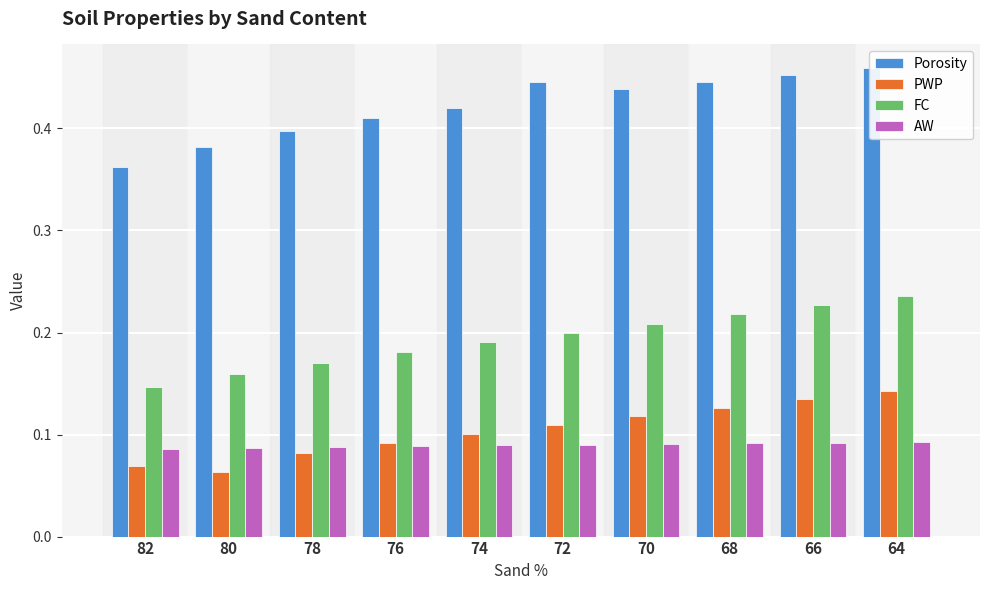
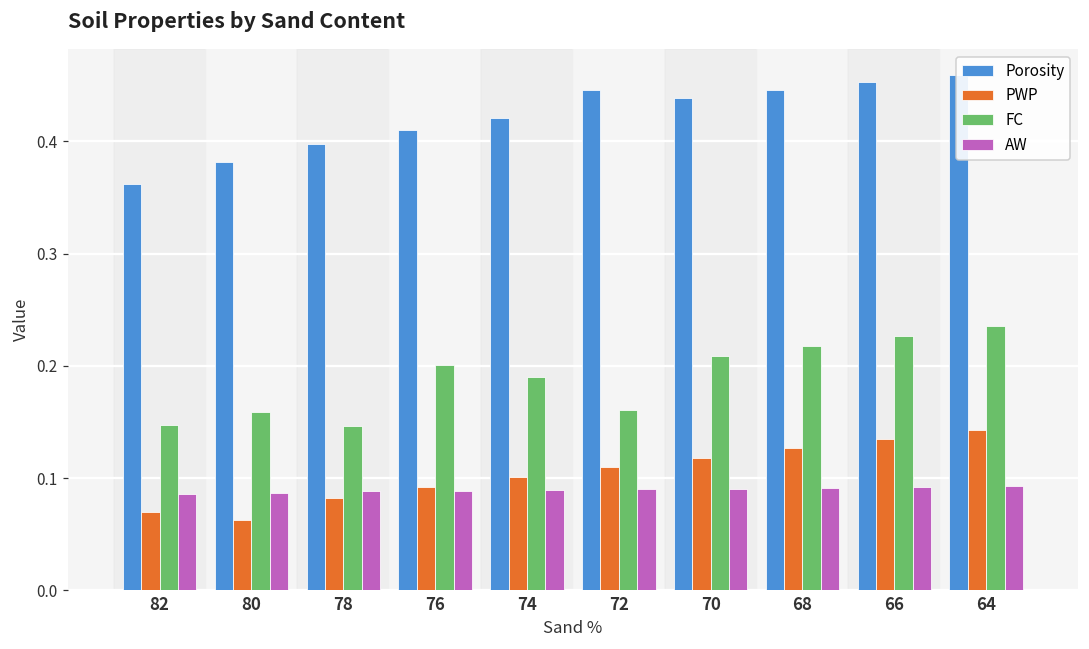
FC, 78: 0.170 -> 0.146
FC, 76: 0.181 -> 0.201
FC, 72: 0.200 -> 0.160
